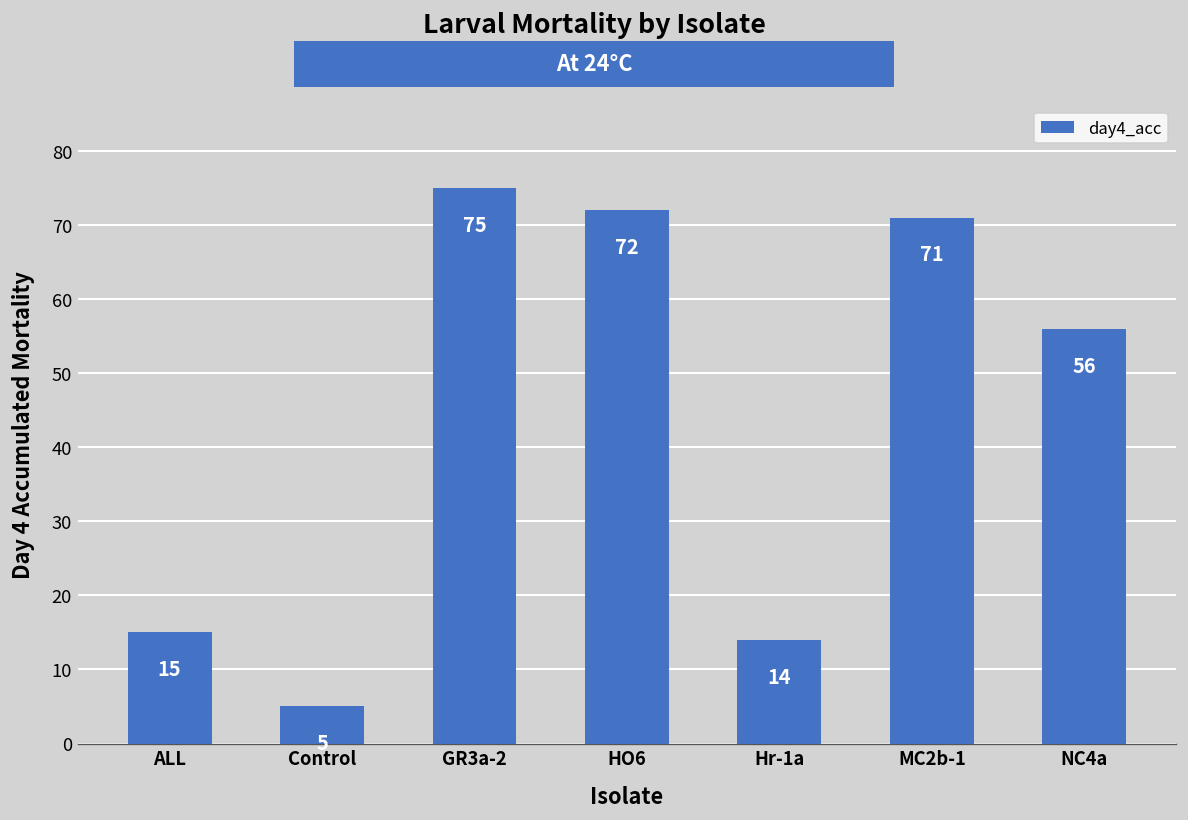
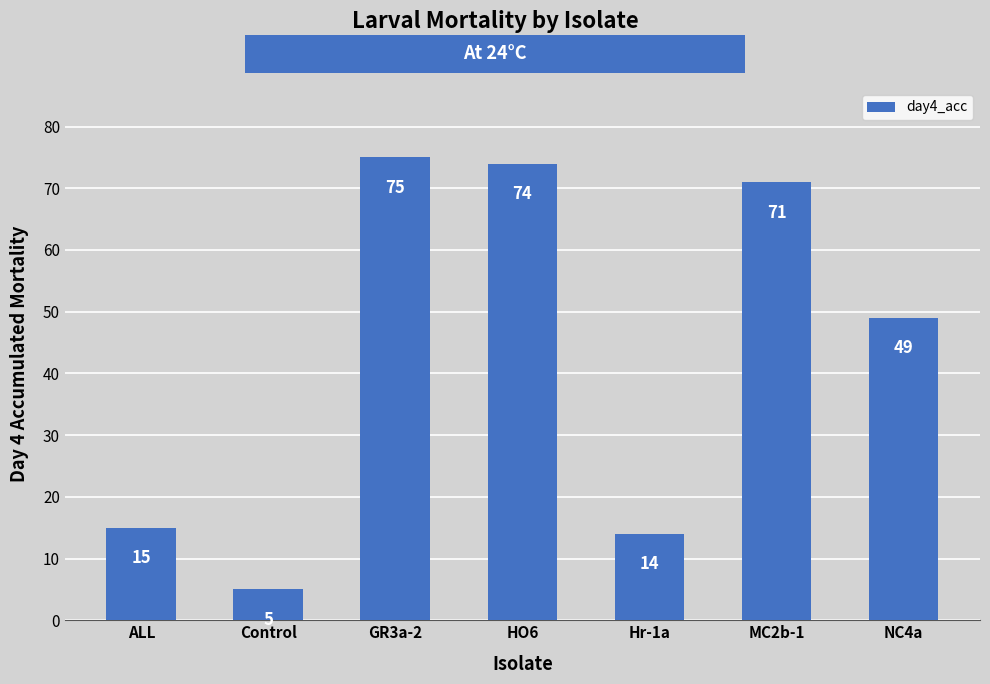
HO6: 72 -> 74
NC4a: 56 -> 49
